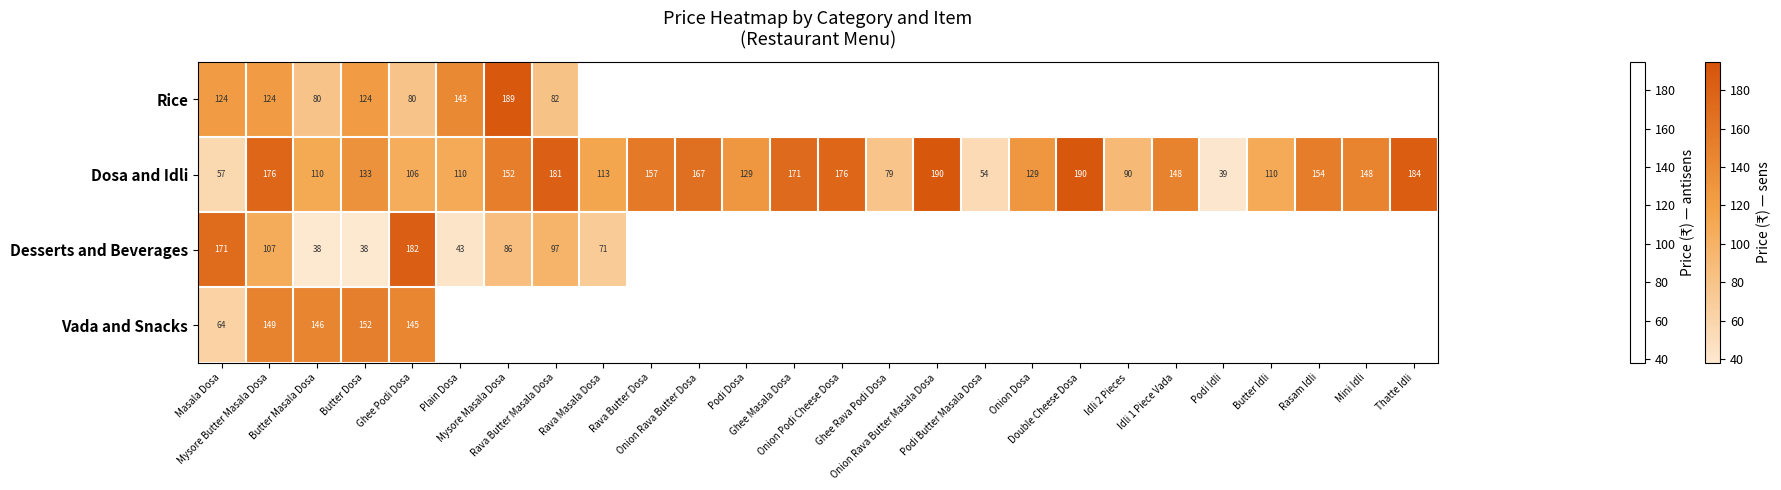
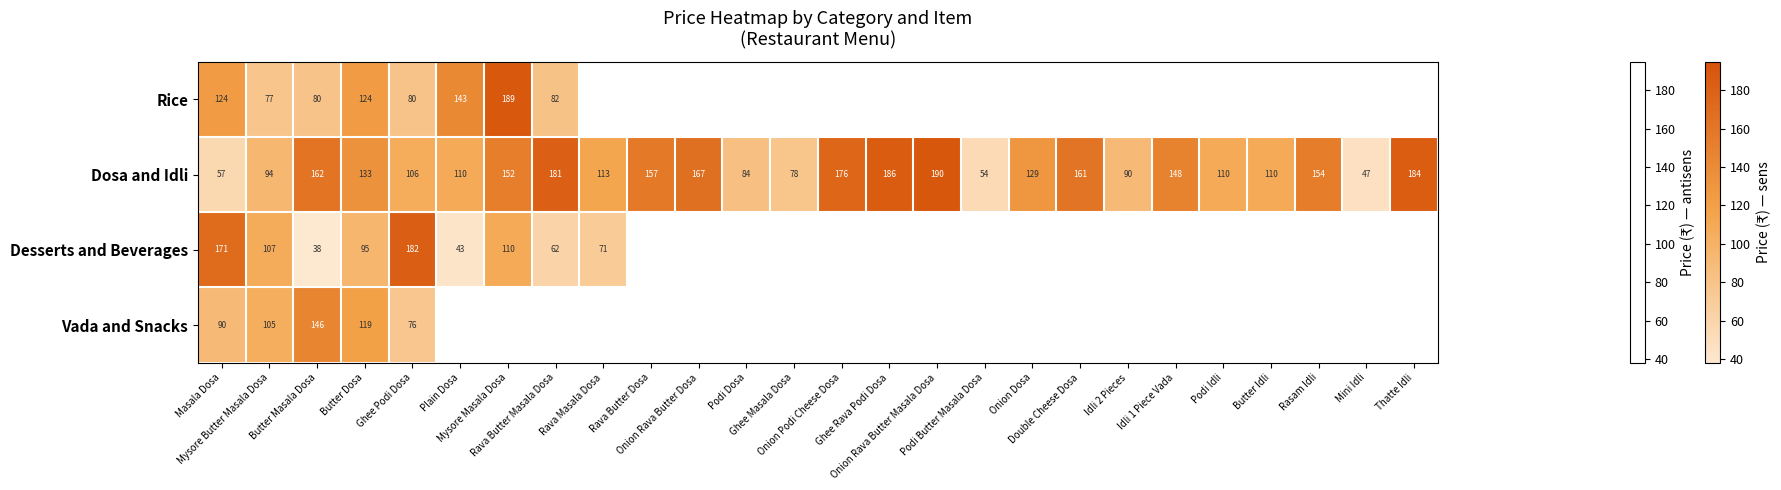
Rice, Mysore Butter Masala Dosa: 124 -> 77
Dosa and Idli, Mysore Butter Masala Dosa: 176 -> 94
Dosa and Idli, Butter Masala Dosa: 110 -> 162
Dosa and Idli, Podi Dosa: 129 -> 84
Dosa and Idli, Ghee Masala Dosa: 171 -> 78
Dosa and Idli, Ghee Rava Podi Dosa: 79 -> 186
Dosa and Idli, Double Cheese Dosa: 190 -> 161
Dosa and Idli, Podi Idli: 39 -> 110
Dosa and Idli, Mini Idli: 148 -> 47
Desserts and Beverages, Butter Dosa: 38 -> 95
Desserts and Beverages, Mysore Masala Dosa: 86 -> 110
Desserts and Beverages, Rava Butter Masala Dosa: 97 -> 62
Vada and Snacks, Masala Dosa: 64 -> 90
Vada and Snacks, Mysore Butter Masala Dosa: 149 -> 105
Vada and Snacks, Butter Dosa: 152 -> 119
Vada and Snacks, Ghee Podi Dosa: 145 -> 76
